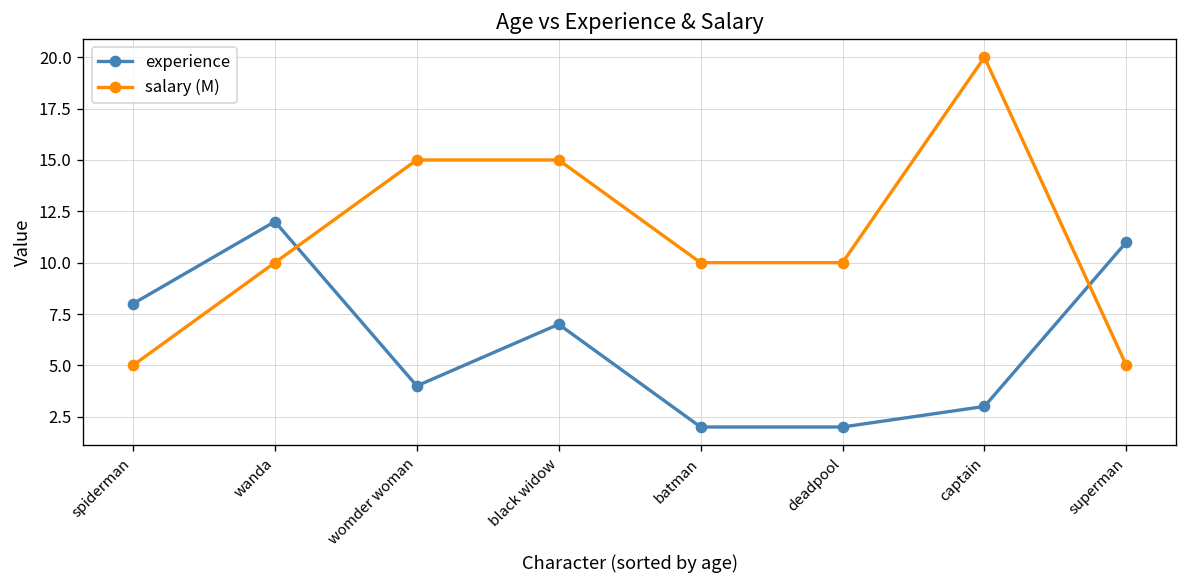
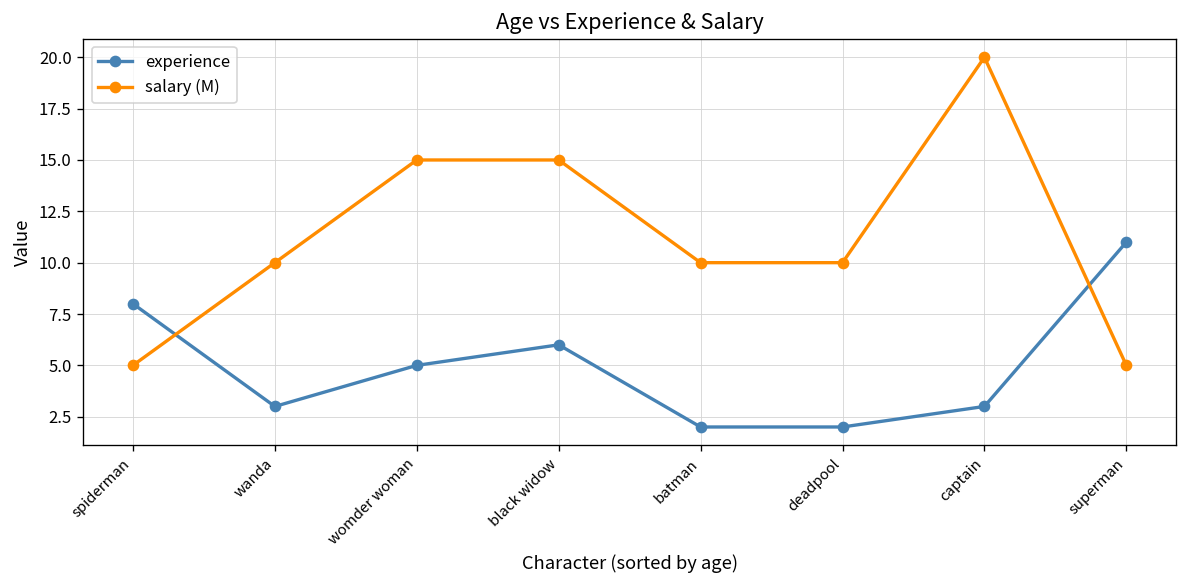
experience, wanda: 12 -> 3
experience, womder woman: 4 -> 5
experience, black widow: 7 -> 6
